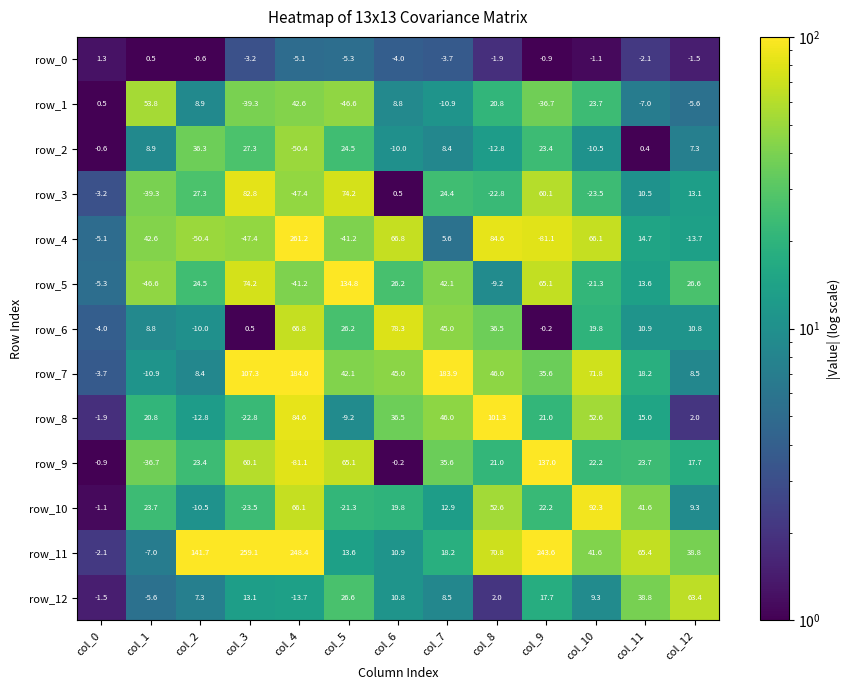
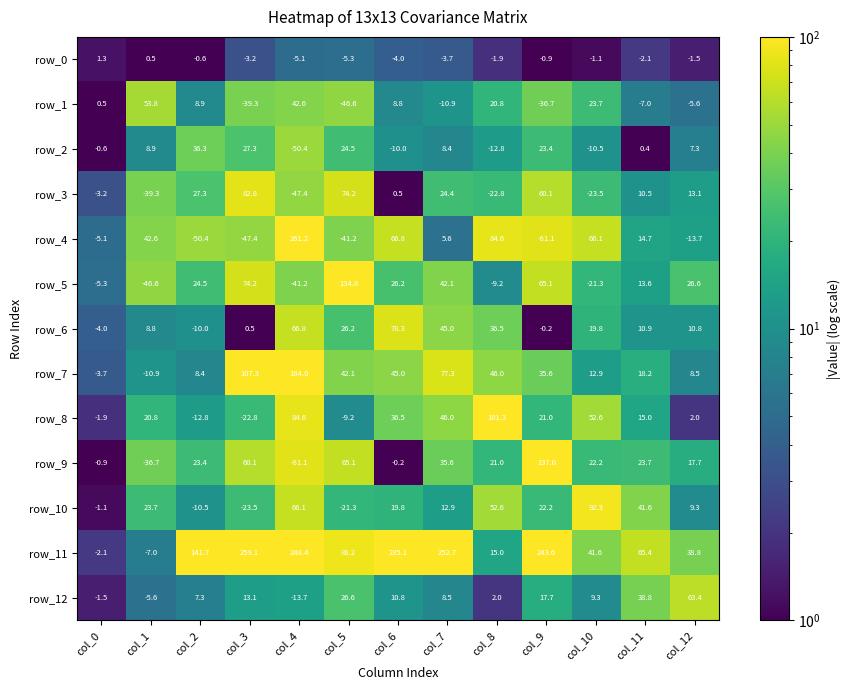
row_7, col_7: 183.9 -> 77.3
row_7, col_10: 71.8 -> 12.9
row_11, col_5: 13.6 -> 88.2
row_11, col_6: 10.9 -> 235.1
row_11, col_7: 18.2 -> 252.7
row_11, col_8: 70.8 -> 15.0
